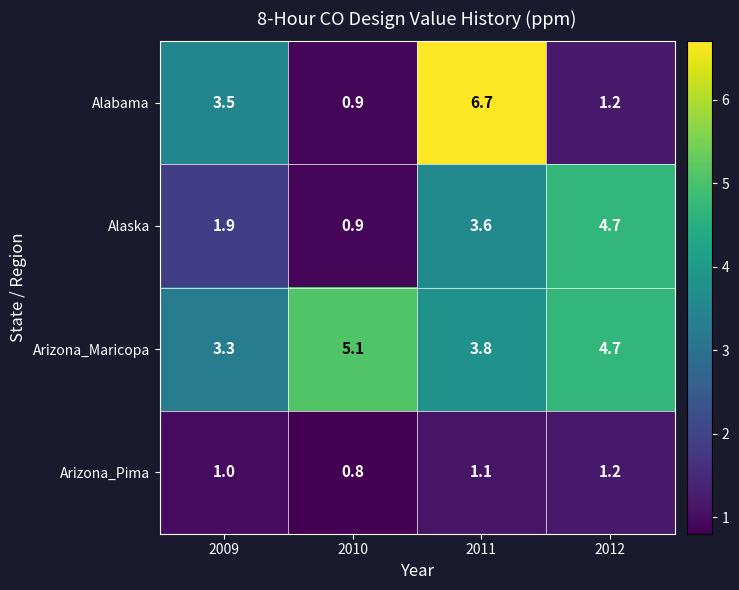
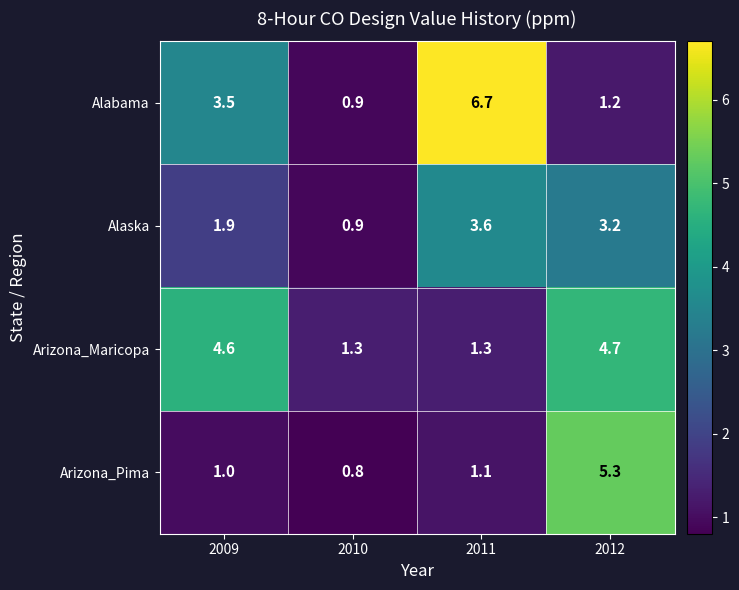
Alaska, 2012: 4.7 -> 3.2
Arizona_Maricopa, 2009: 3.3 -> 4.6
Arizona_Maricopa, 2010: 5.1 -> 1.3
Arizona_Maricopa, 2011: 3.8 -> 1.3
Arizona_Pima, 2012: 1.2 -> 5.3
